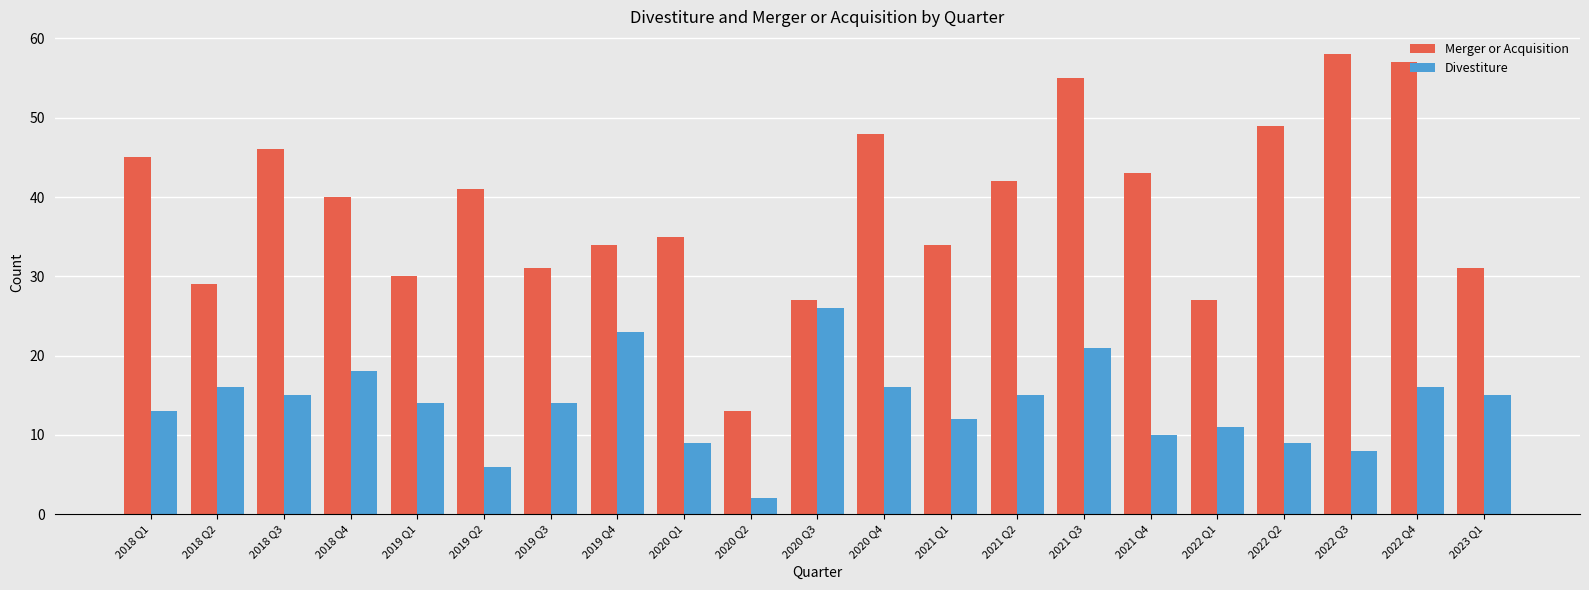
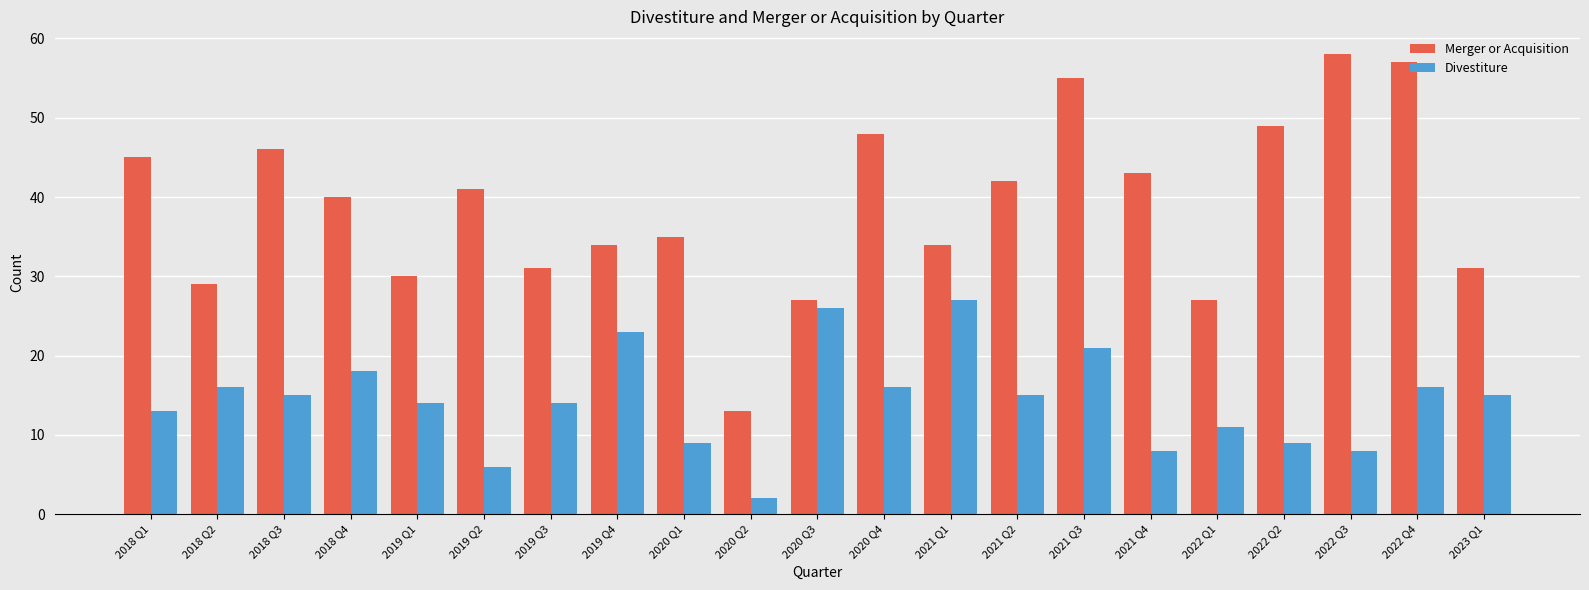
Divestiture, 2021 Q1: 12 -> 27
Divestiture, 2021 Q4: 10 -> 8
